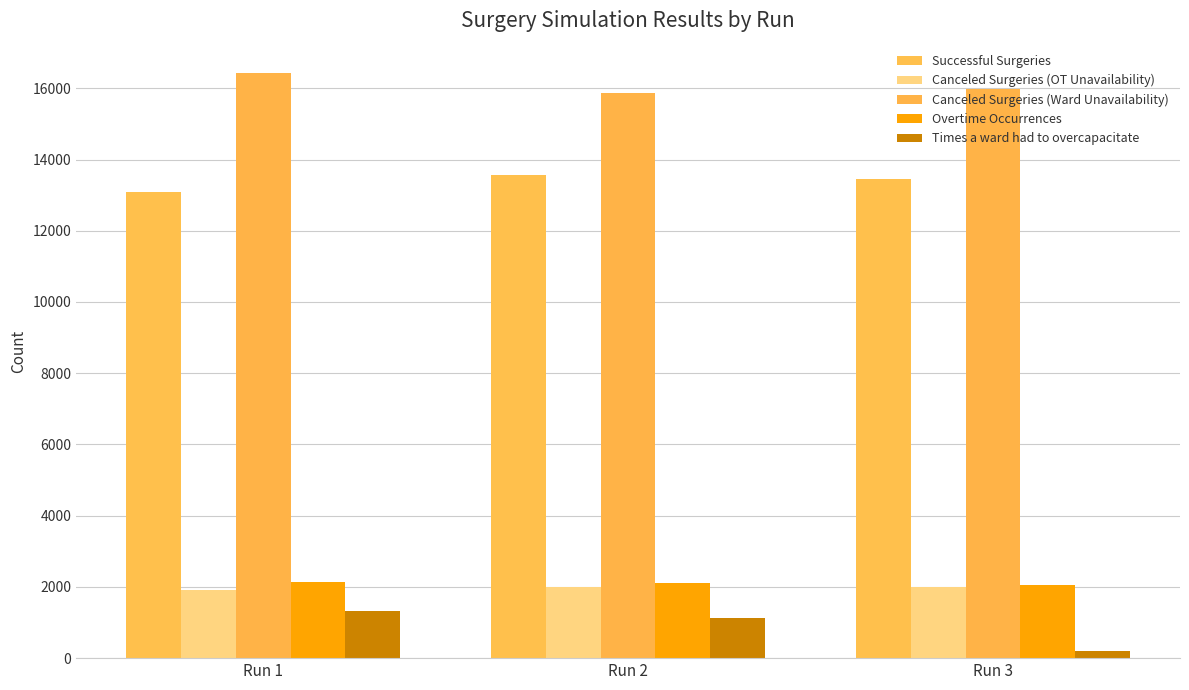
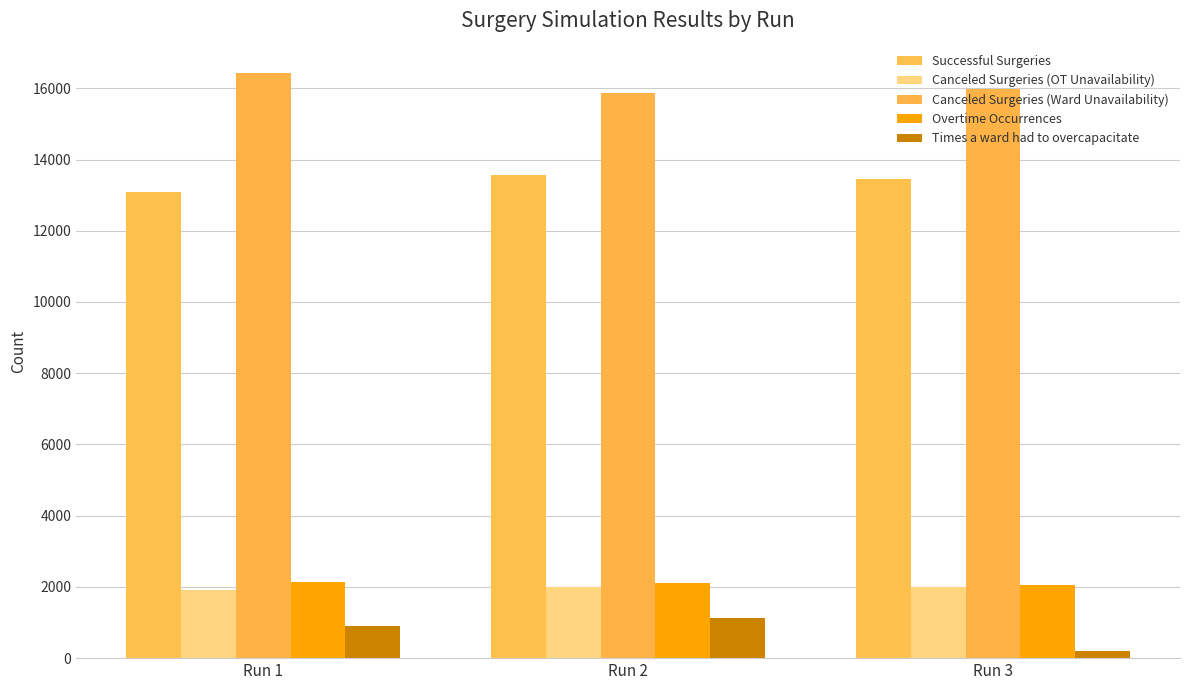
Times a ward had to overcapacitate, Run 1: 1300 -> 900
